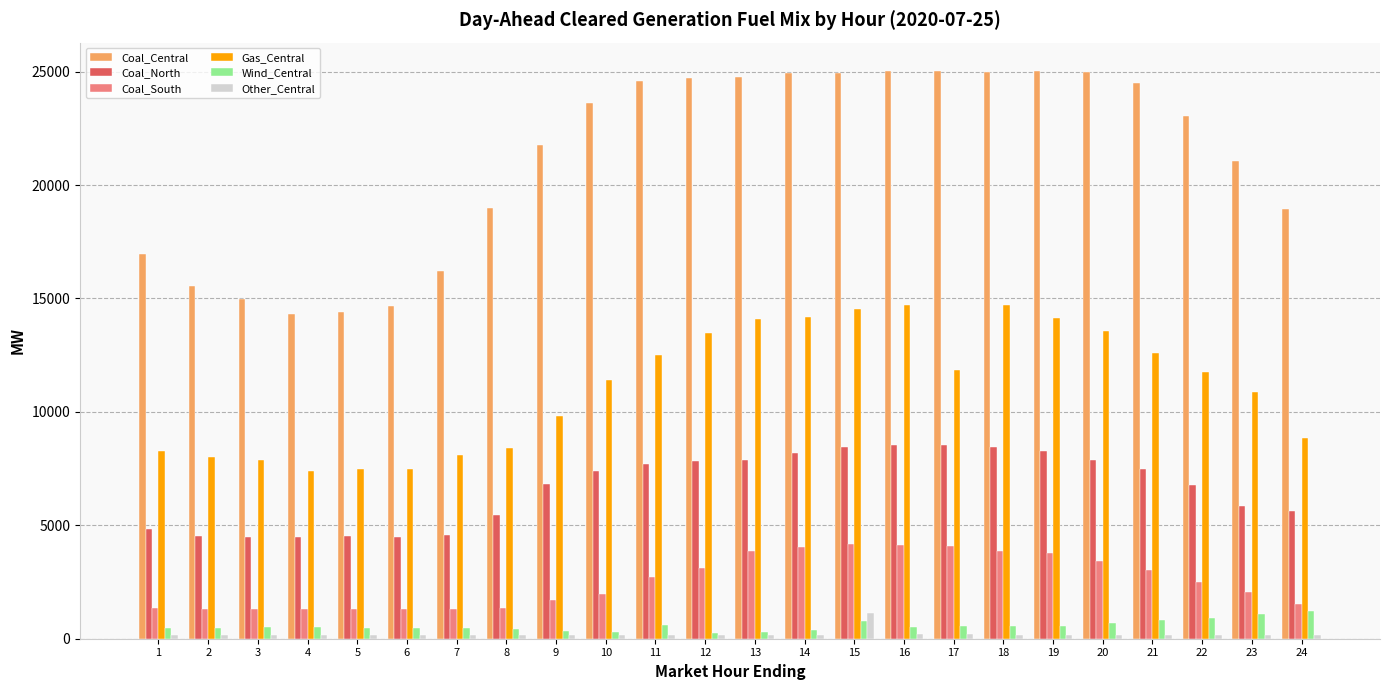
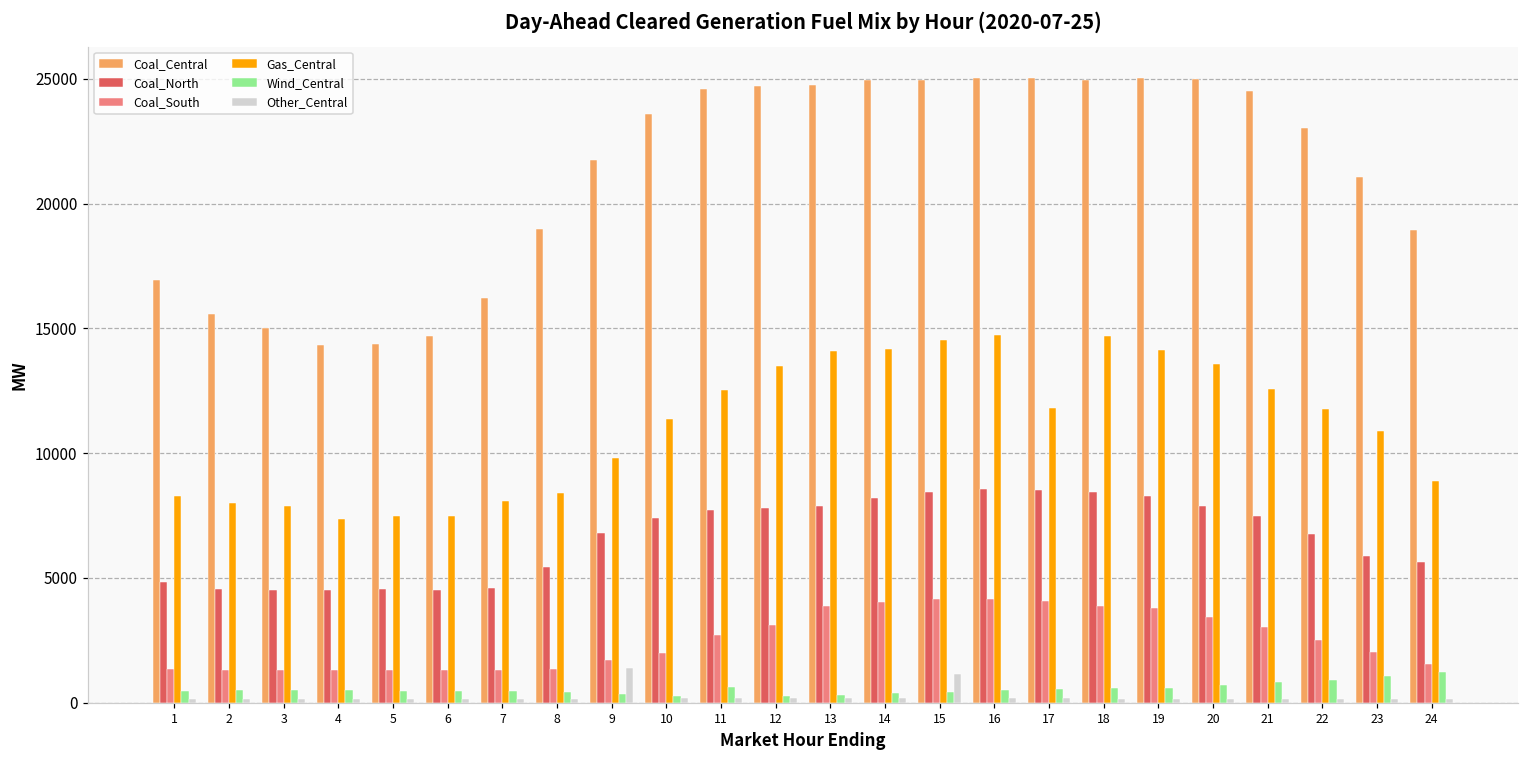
Other_Central, 9: 200 -> 1400
Wind_Central, 15: 800 -> 400
